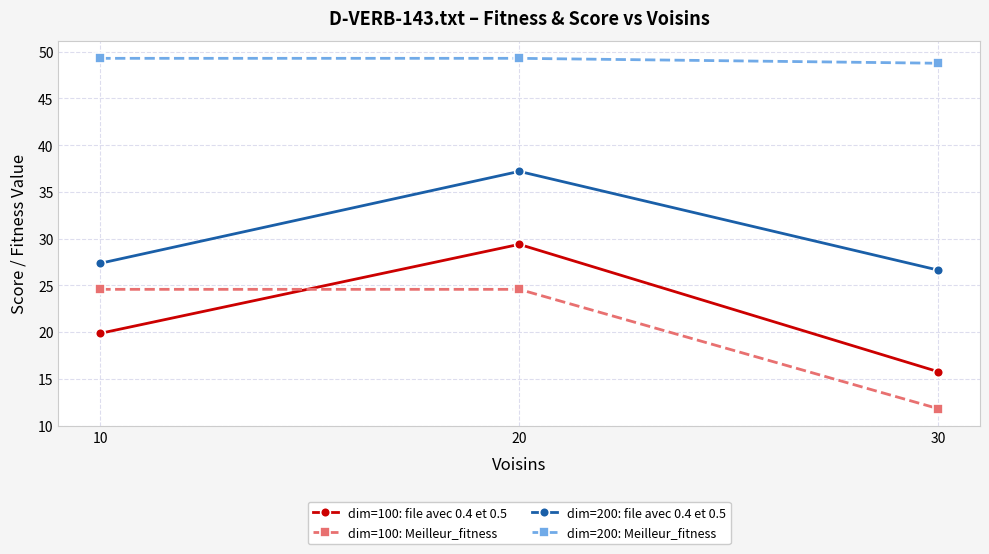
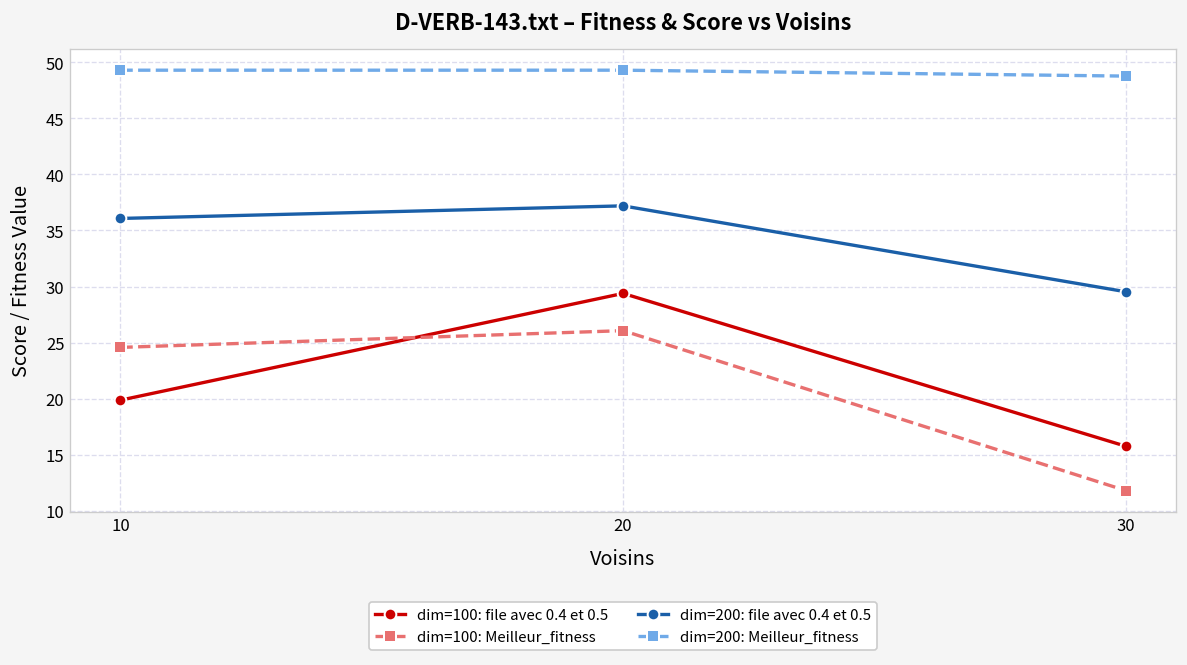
dim=200: file avec 0.4 et 0.5, 10: 27 -> 36
dim=100: Meilleur_fitness, 20: 25 -> 26
dim=200: file avec 0.4 et 0.5, 30: 27 -> 30
